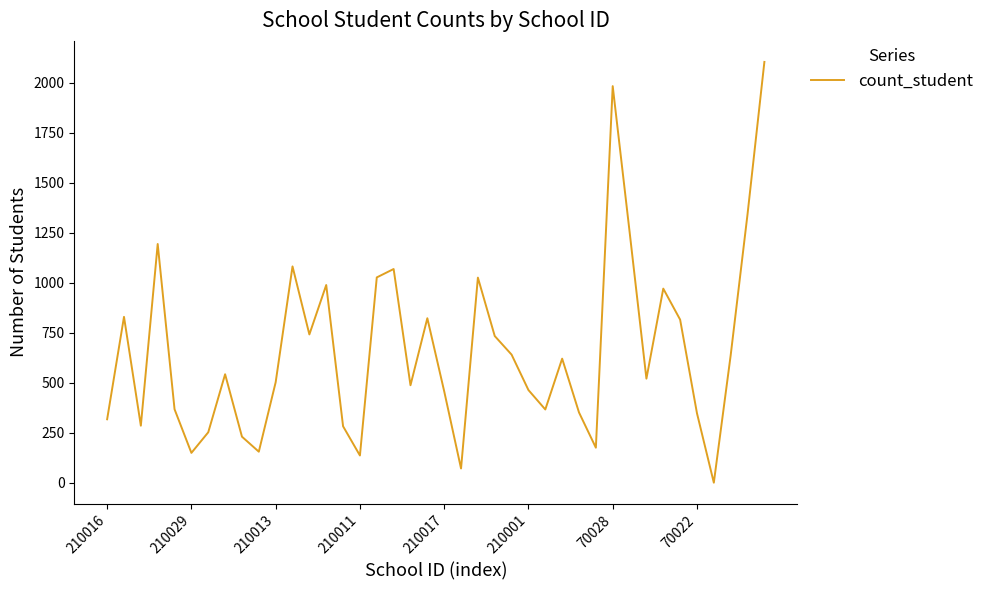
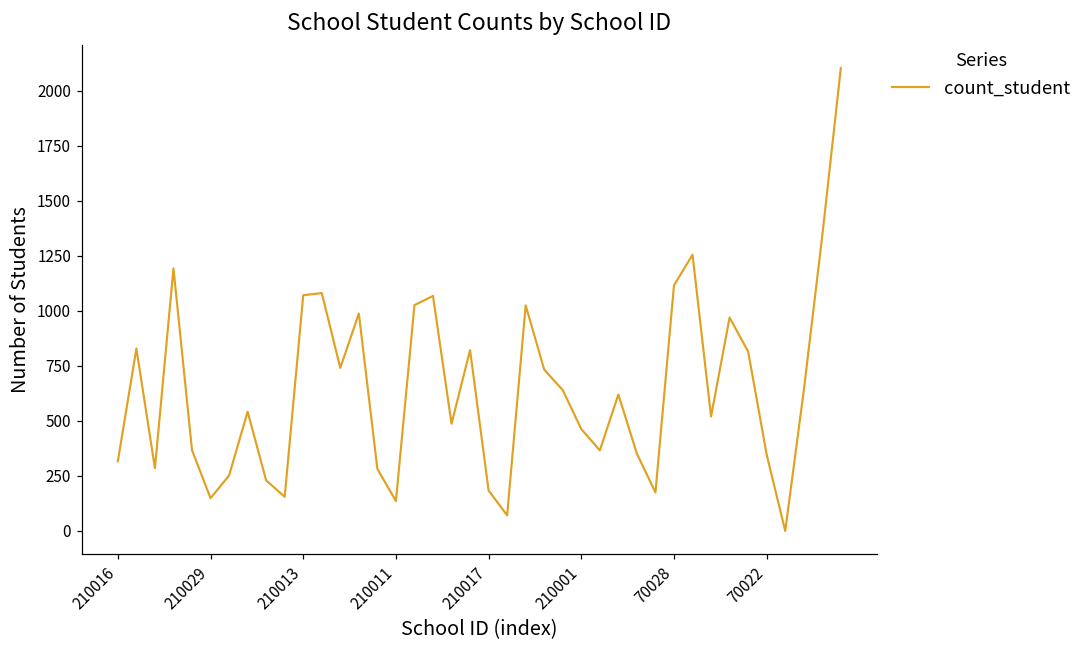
210013: 500 -> 1070
210017: 460 -> 180
70028: 1980 -> 1120
